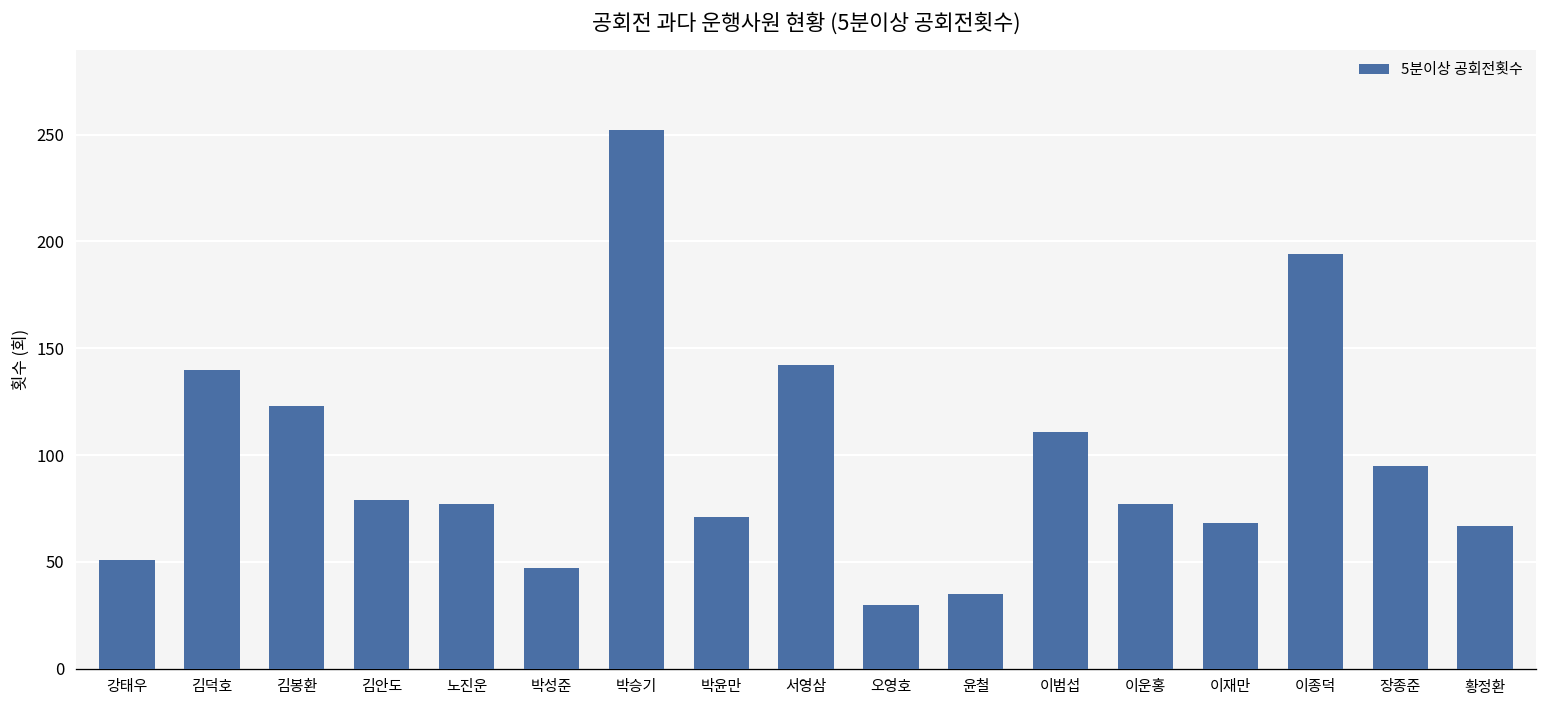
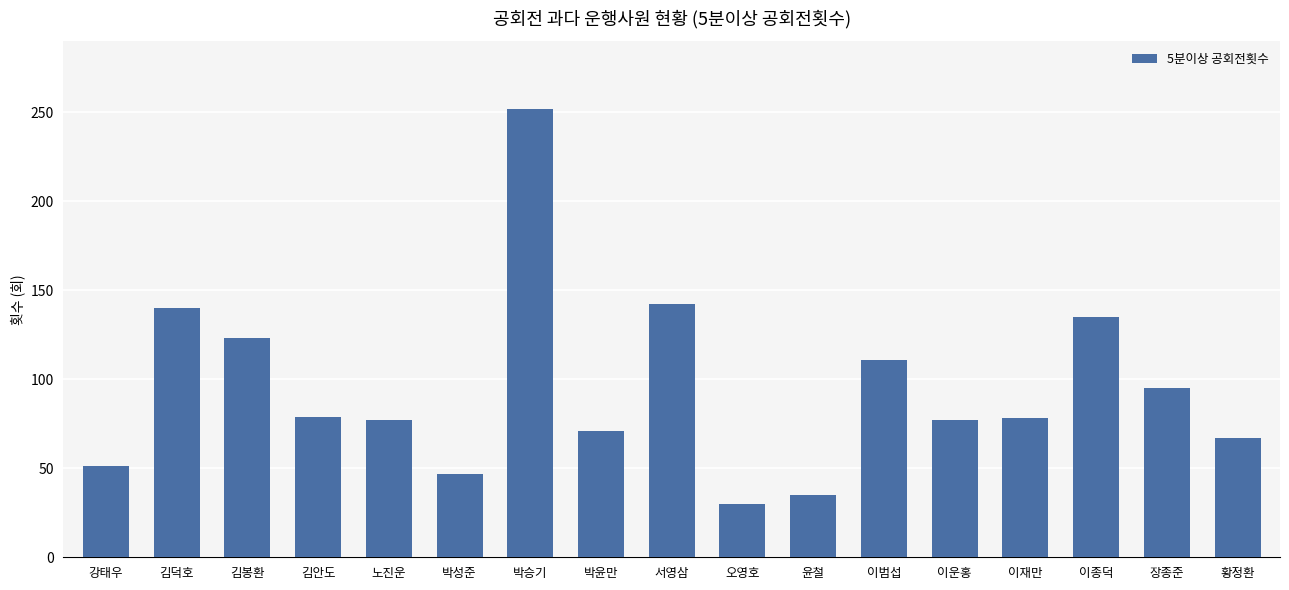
이재만: 68 -> 78
이종덕: 194 -> 135
